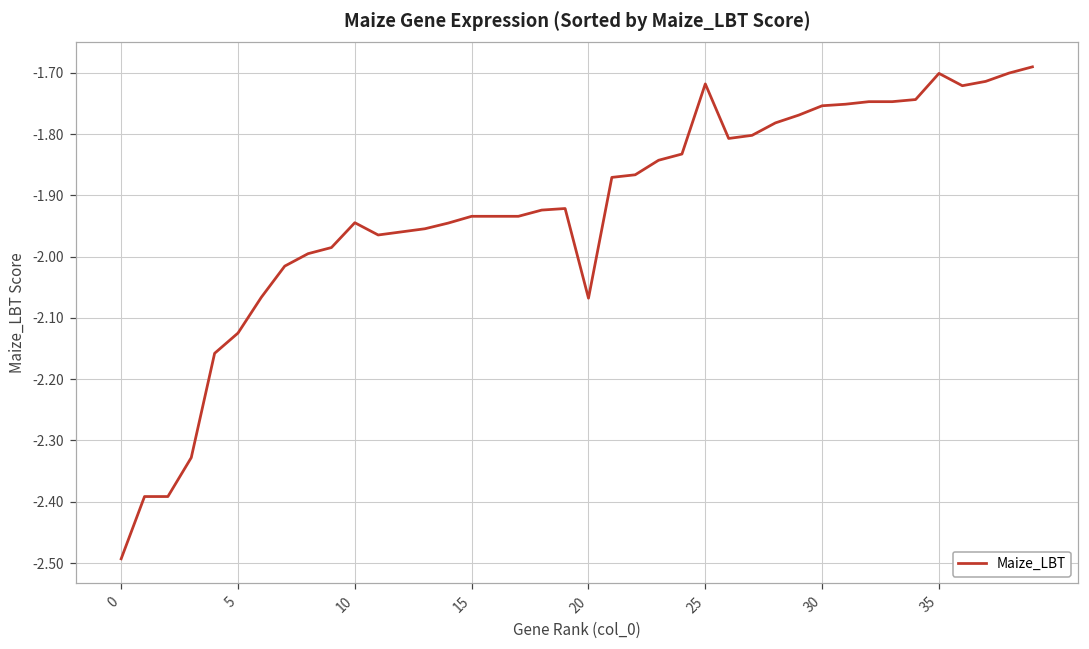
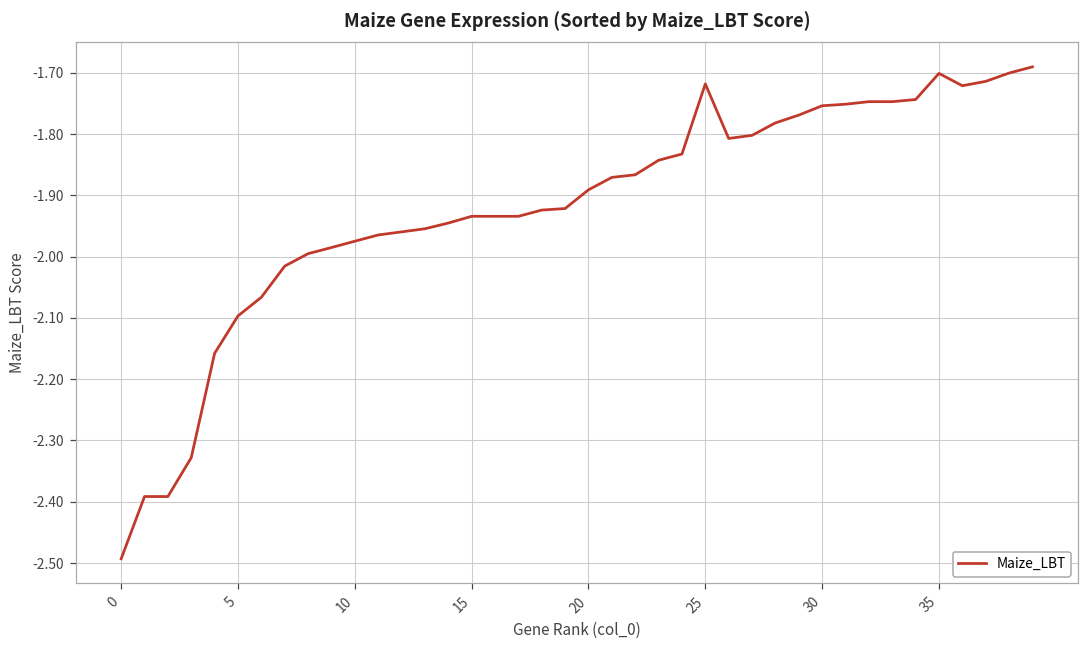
5: -2.12 -> -2.10
10: -1.94 -> -1.97
20: -2.07 -> -1.89
